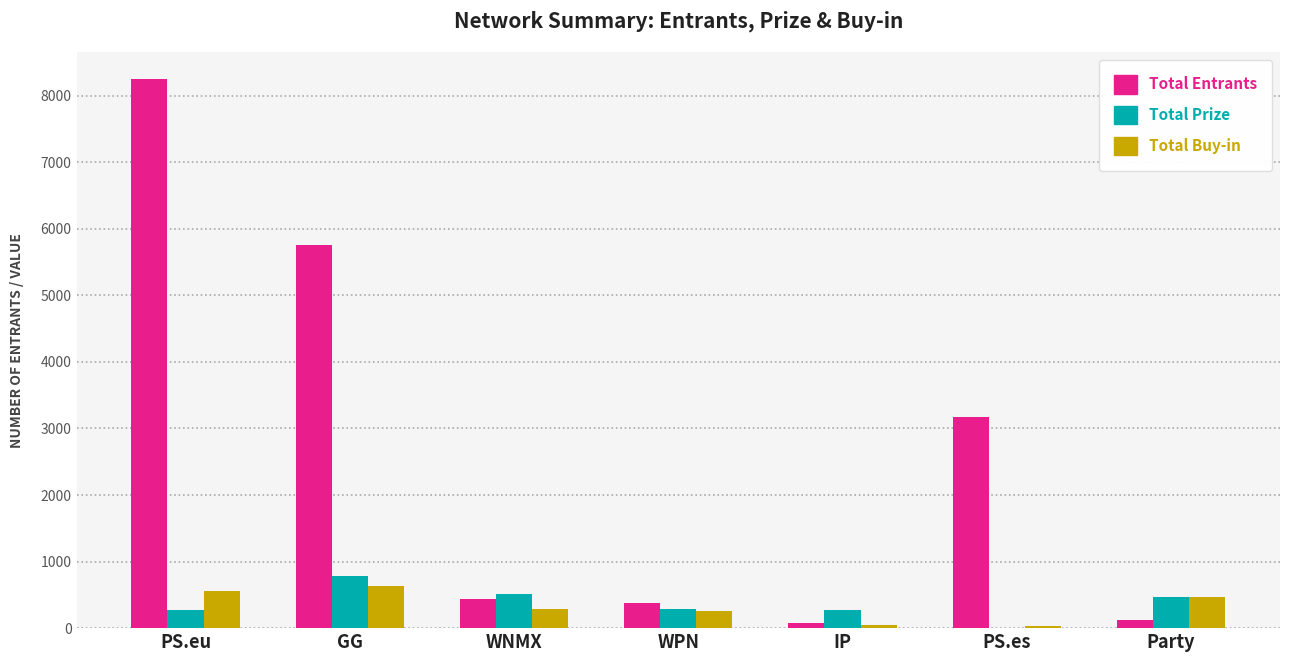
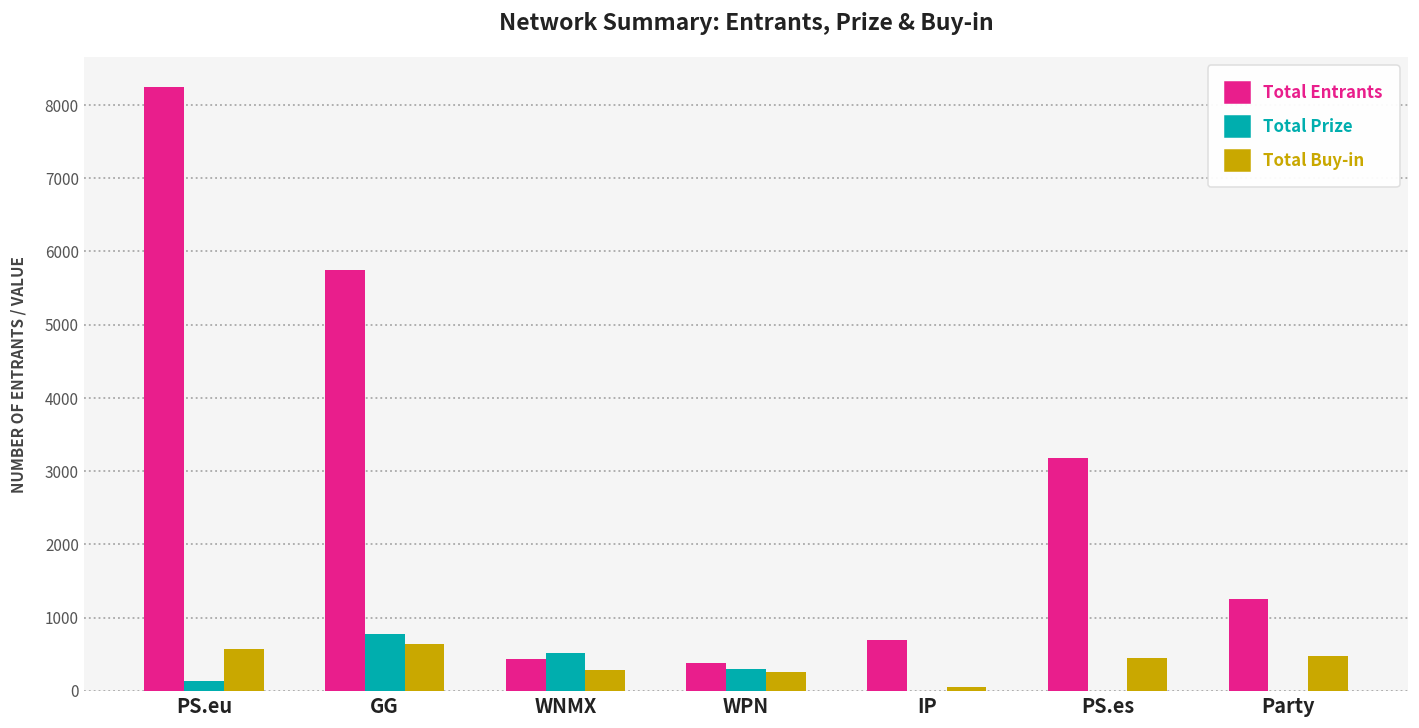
Total Prize, PS.eu: 300 -> 100
Total Entrants, IP: 100 -> 700
Total Prize, IP: 300 -> 0
Total Buy-in, PS.es: 0 -> 500
Total Entrants, Party: 100 -> 1300
Total Prize, Party: 500 -> 0
